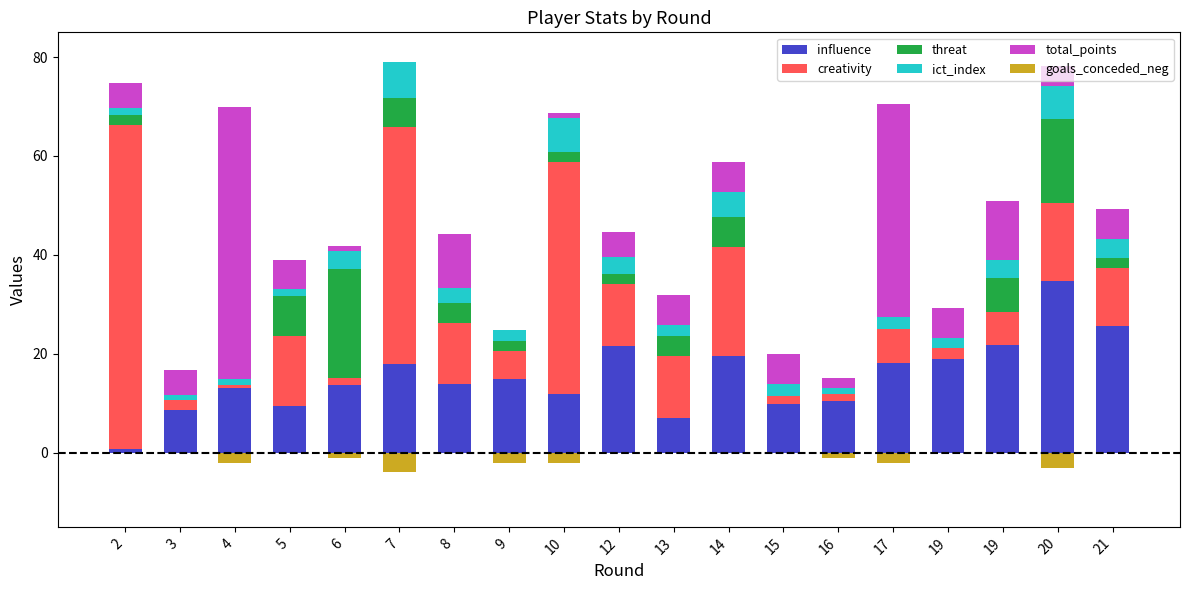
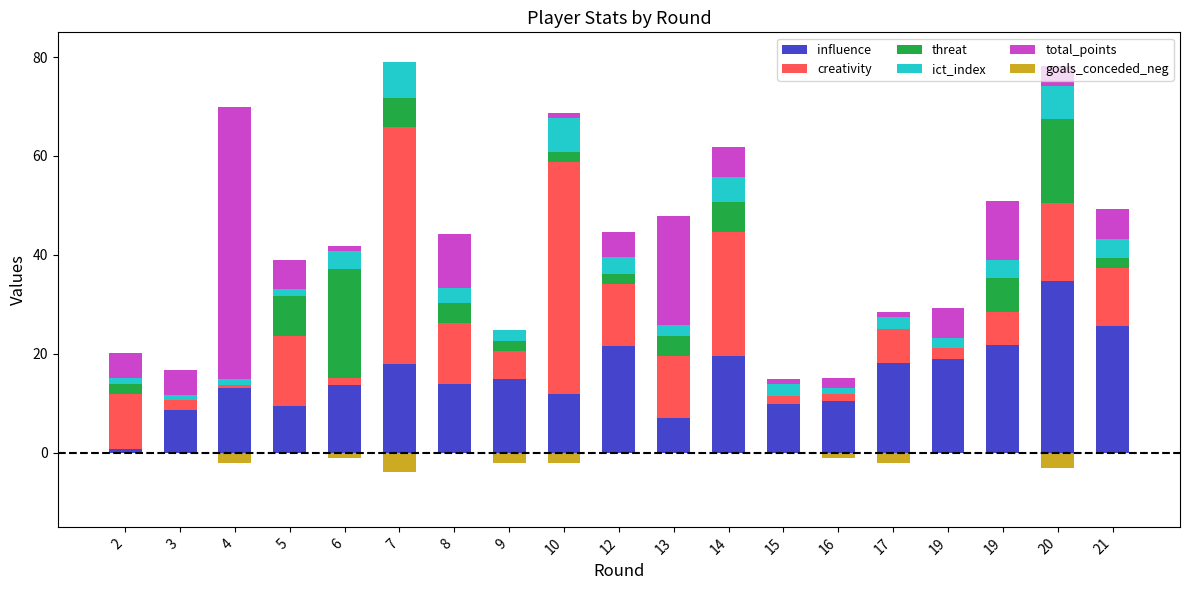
creativity, 2: 66 -> 11
total_points, 13: 6 -> 22
creativity, 14: 22 -> 25
total_points, 15: 6 -> 1
total_points, 17: 43 -> 1
